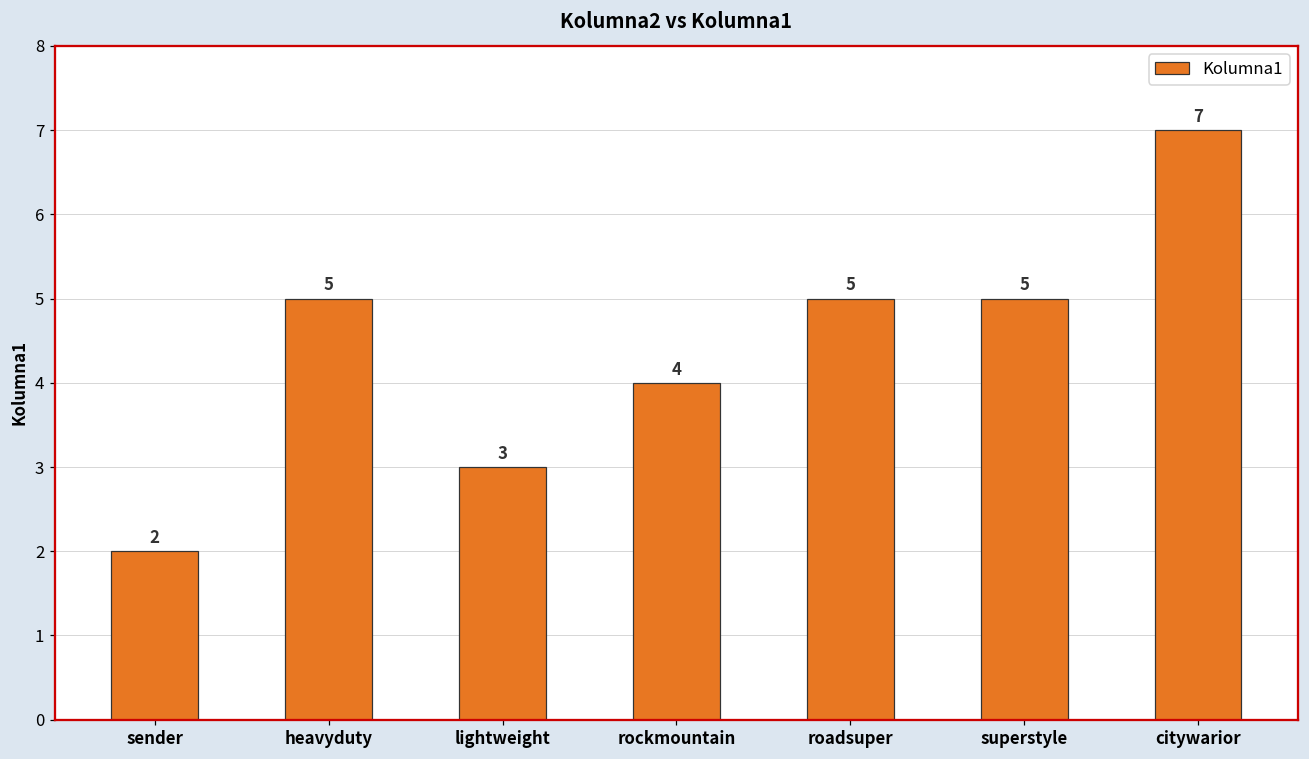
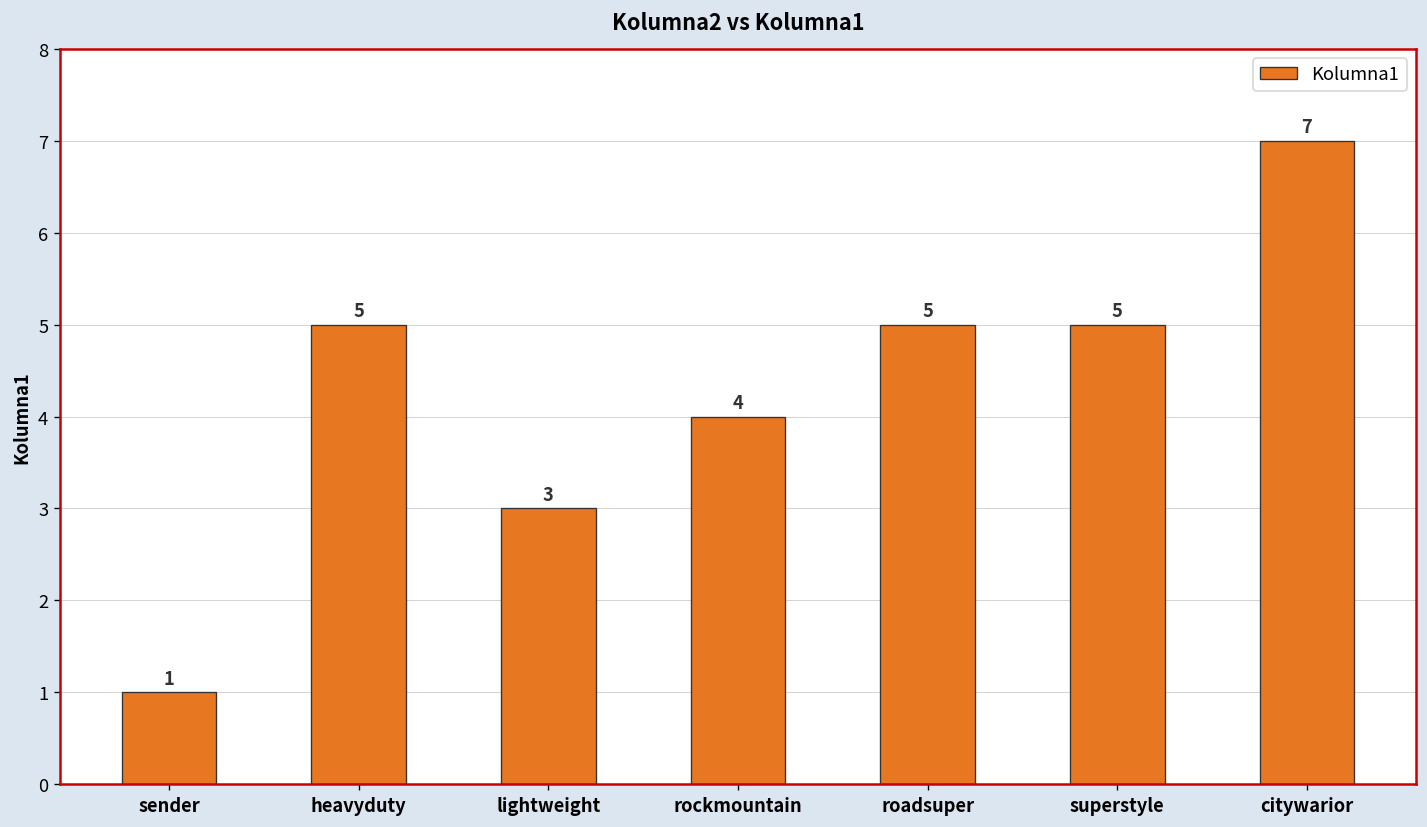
sender: 2 -> 1
